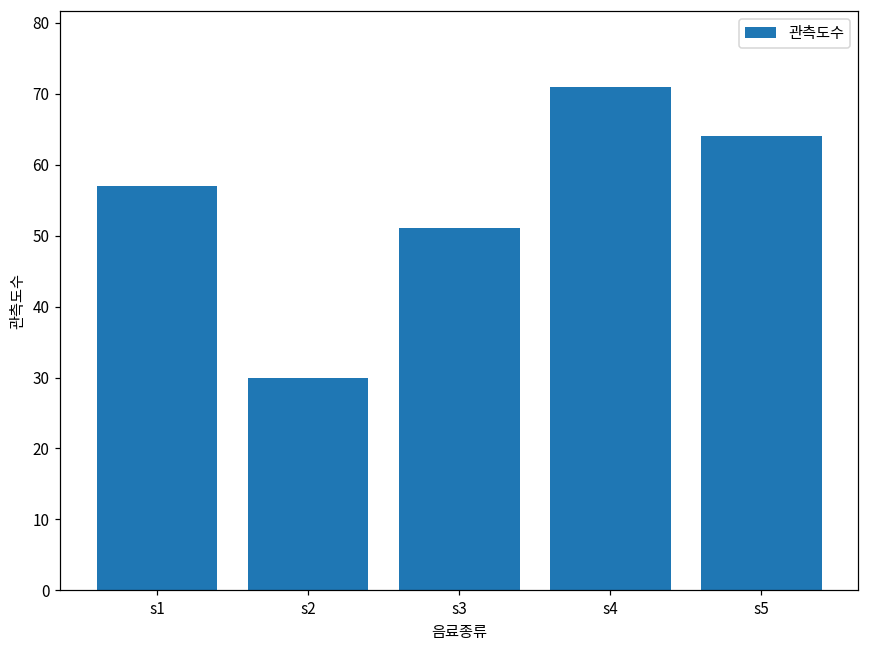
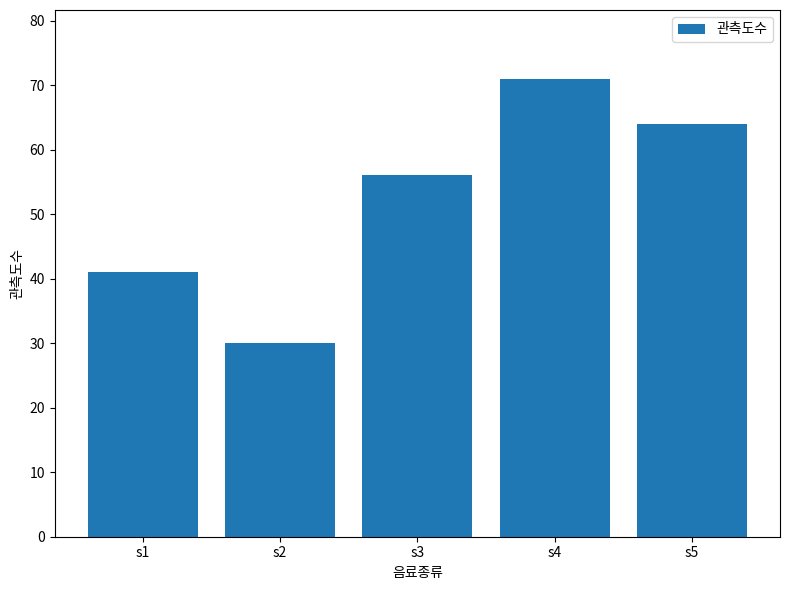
s1: 57 -> 41
s3: 51 -> 56
